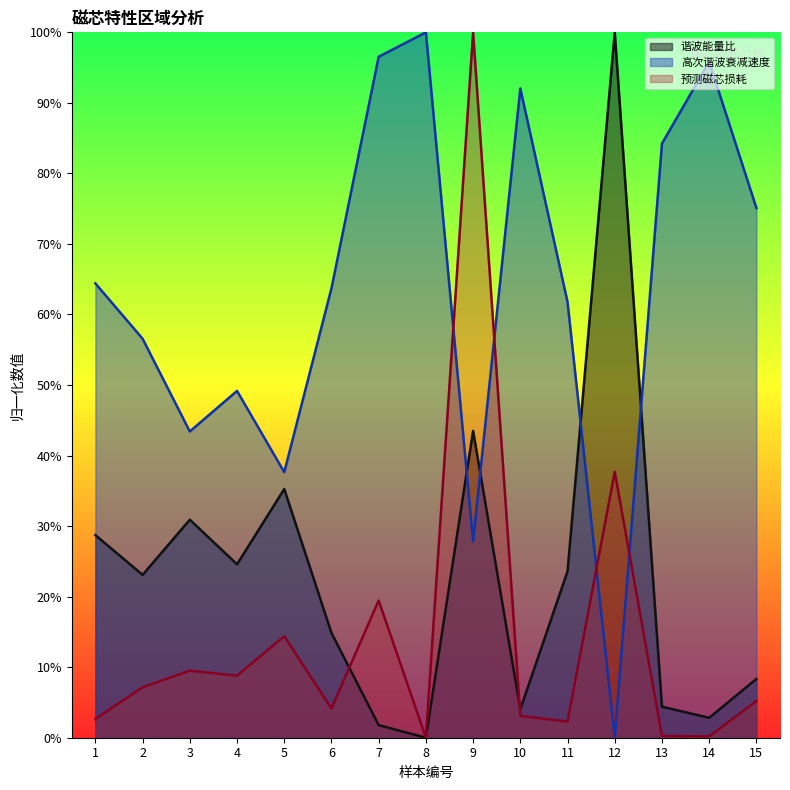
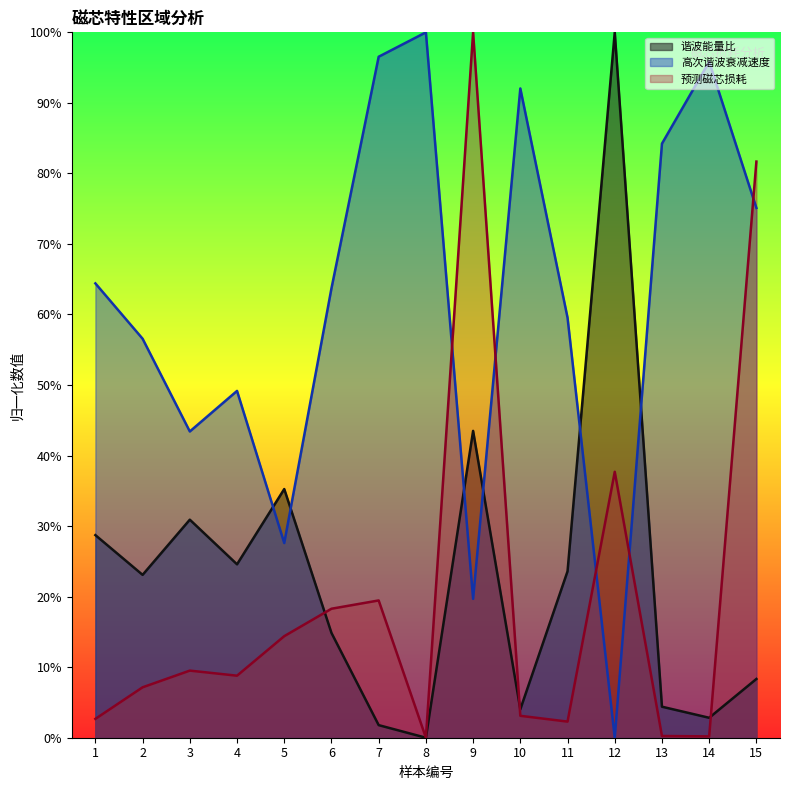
高次谐波衰减速度, 5: 38% -> 28%
预测磁芯损耗, 6: 4% -> 18%
高次谐波衰减速度, 9: 28% -> 20%
高次谐波衰减速度, 11: 62% -> 60%
预测磁芯损耗, 15: 5% -> 82%
